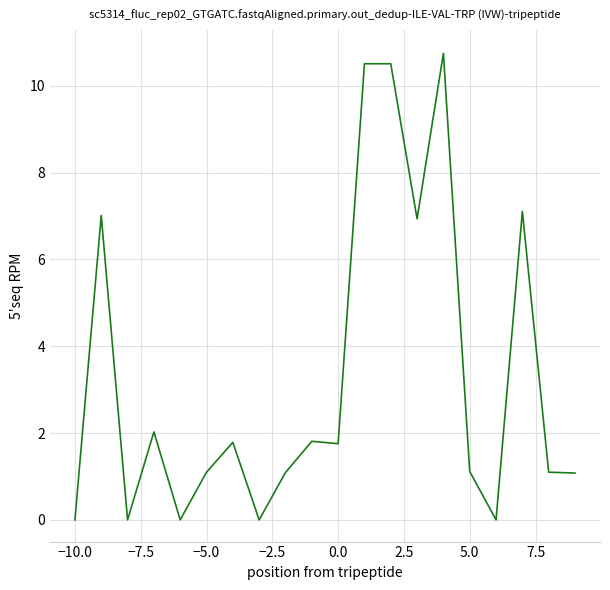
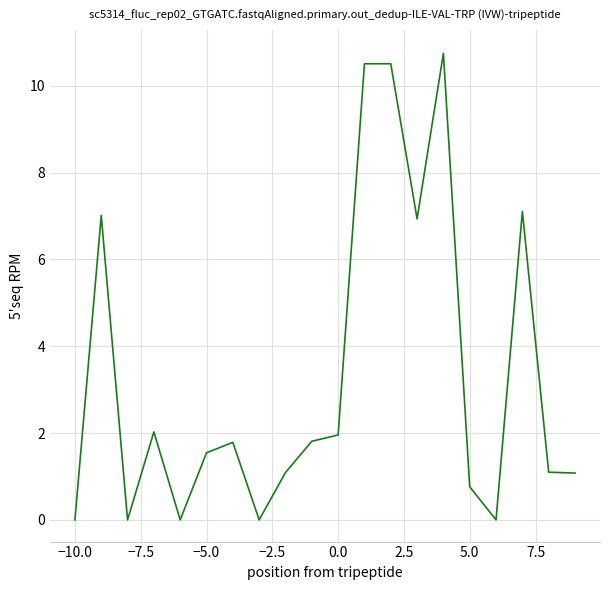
−5.0: 1.1 -> 1.5
0.0: 1.8 -> 2.0
5.0: 1.1 -> 0.8
